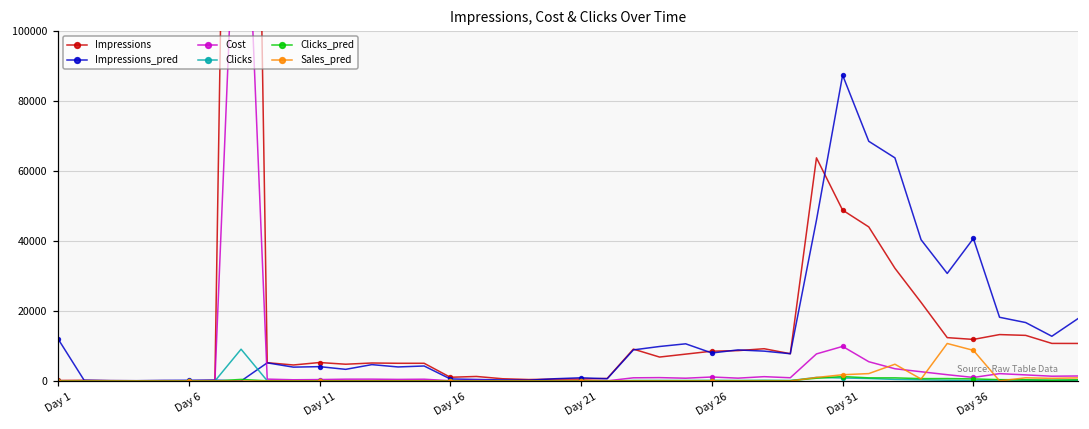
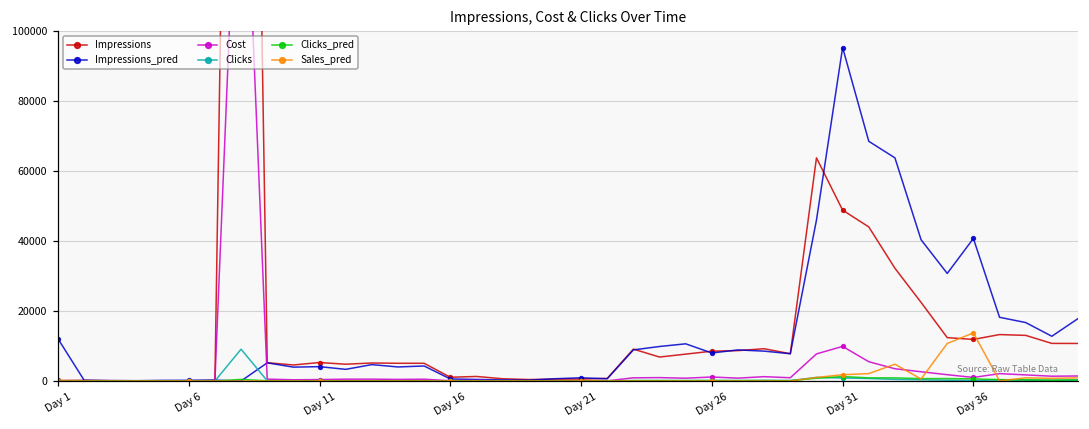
Impressions_pred, Day 31: 87000 -> 95000
Sales_pred, Day 36: 9000 -> 14000
